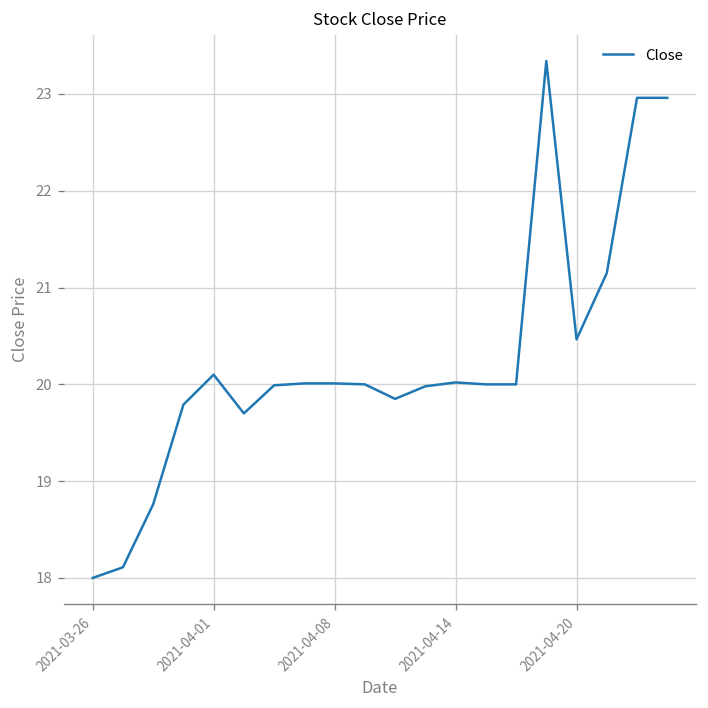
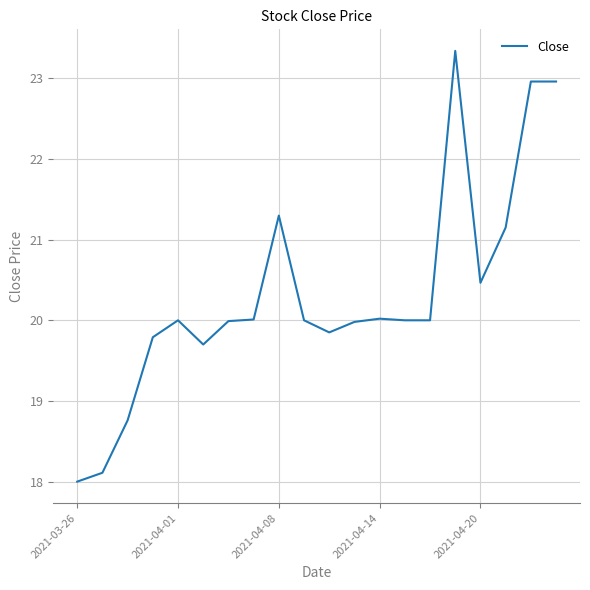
2021-04-01: 20.1 -> 20.0
2021-04-08: 20.0 -> 21.3
